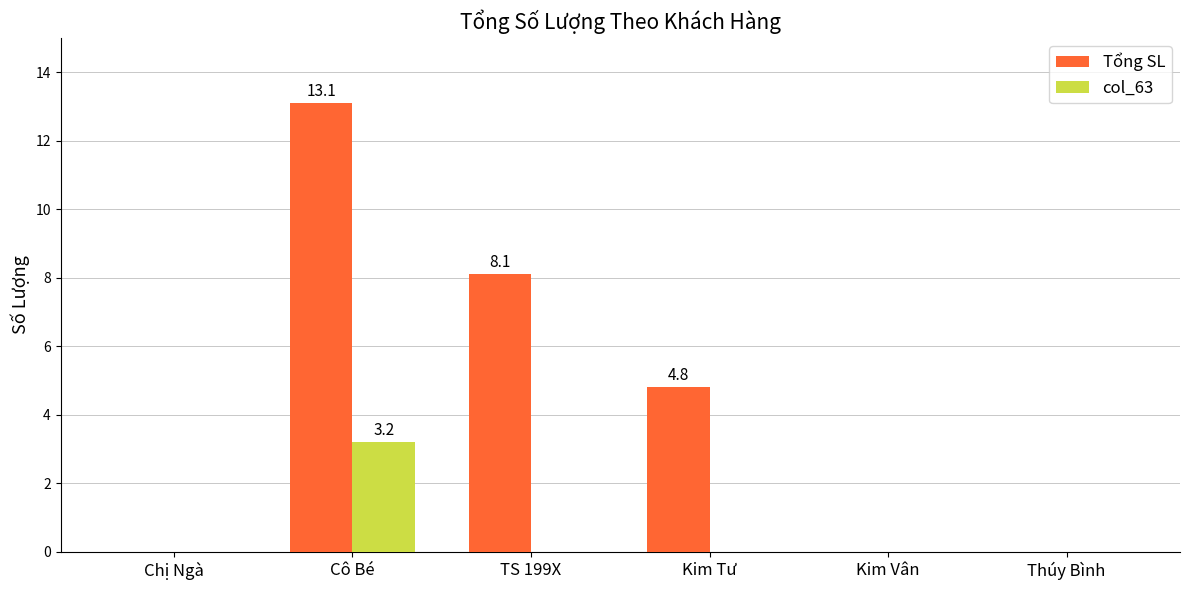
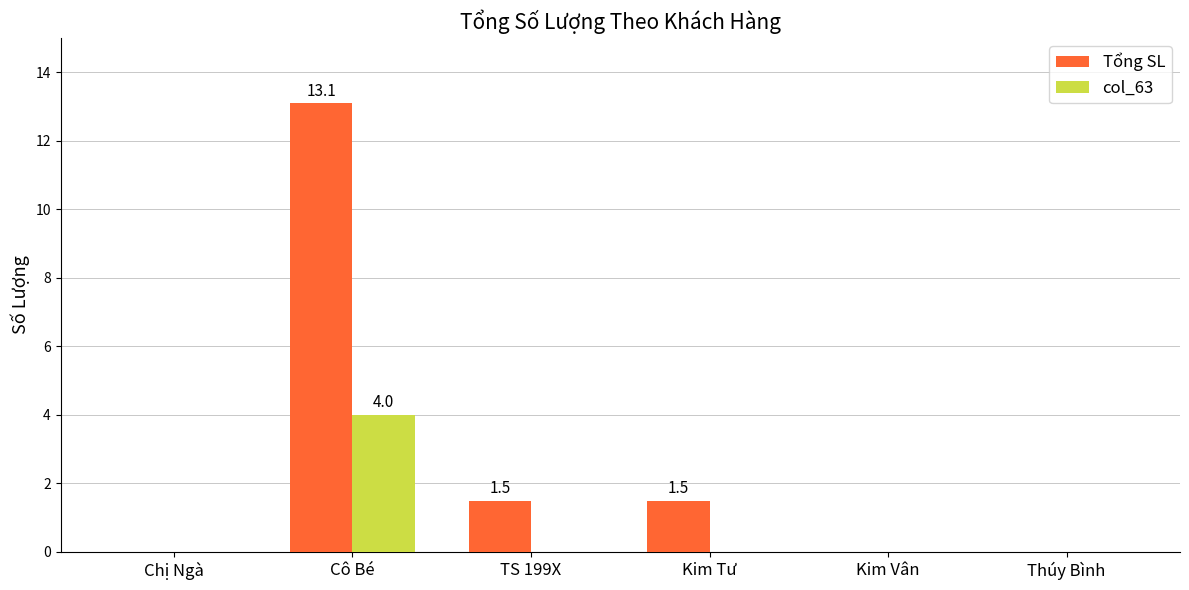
col_63, Cô Bé: 3.2 -> 4.0
Tổng SL, TS 199X: 8.1 -> 1.5
Tổng SL, Kim Tư: 4.8 -> 1.5
